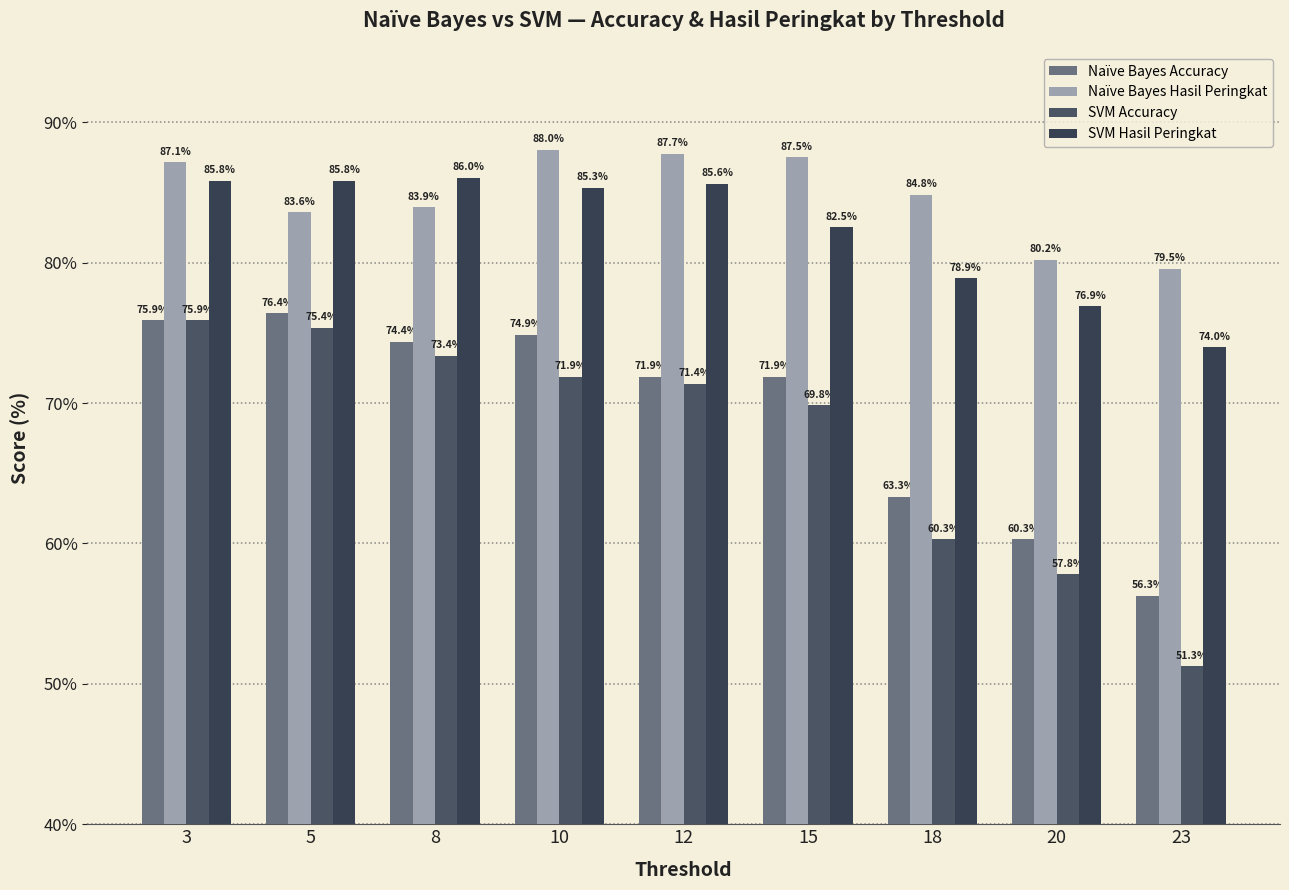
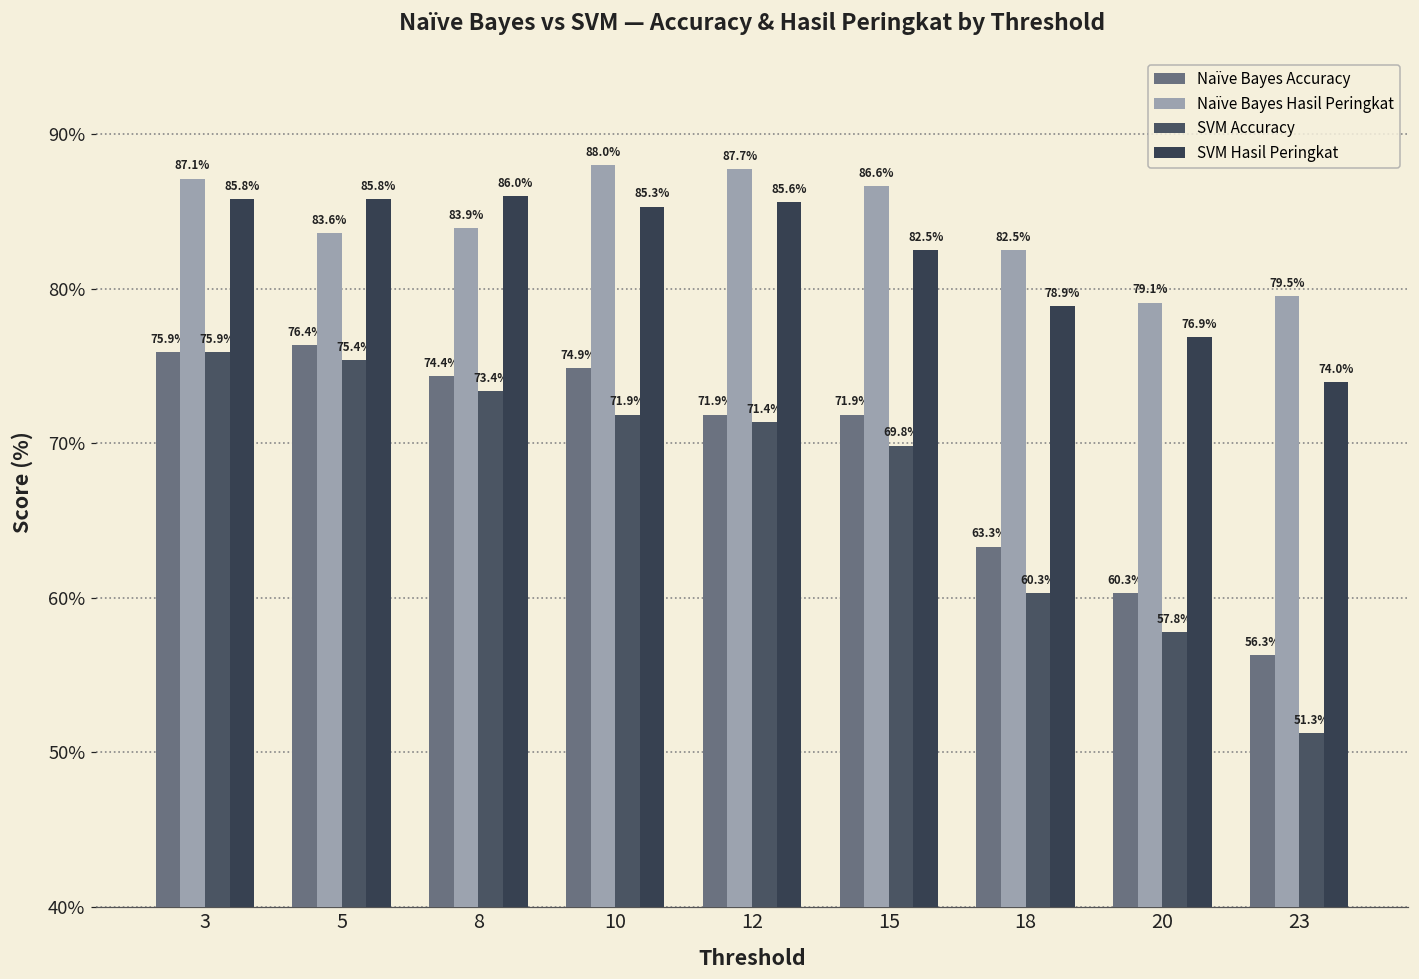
Naïve Bayes Hasil Peringkat, 15: 87.5% -> 86.6%
Naïve Bayes Hasil Peringkat, 18: 84.8% -> 82.5%
Naïve Bayes Hasil Peringkat, 20: 80.2% -> 79.1%
